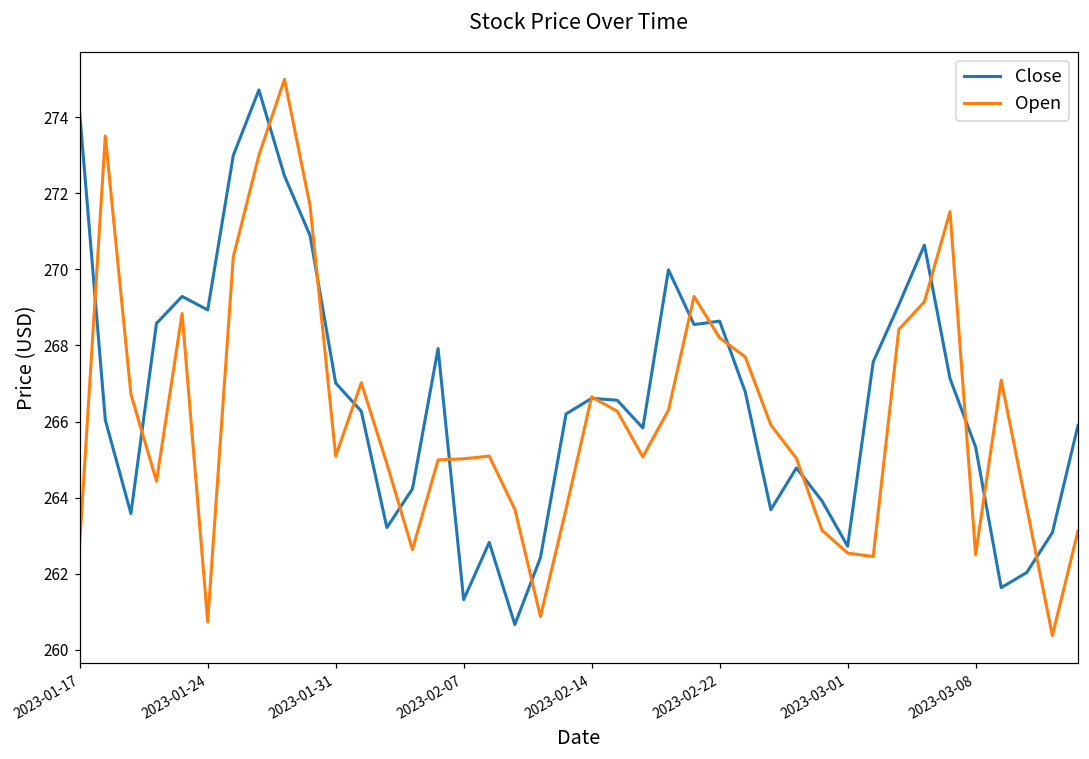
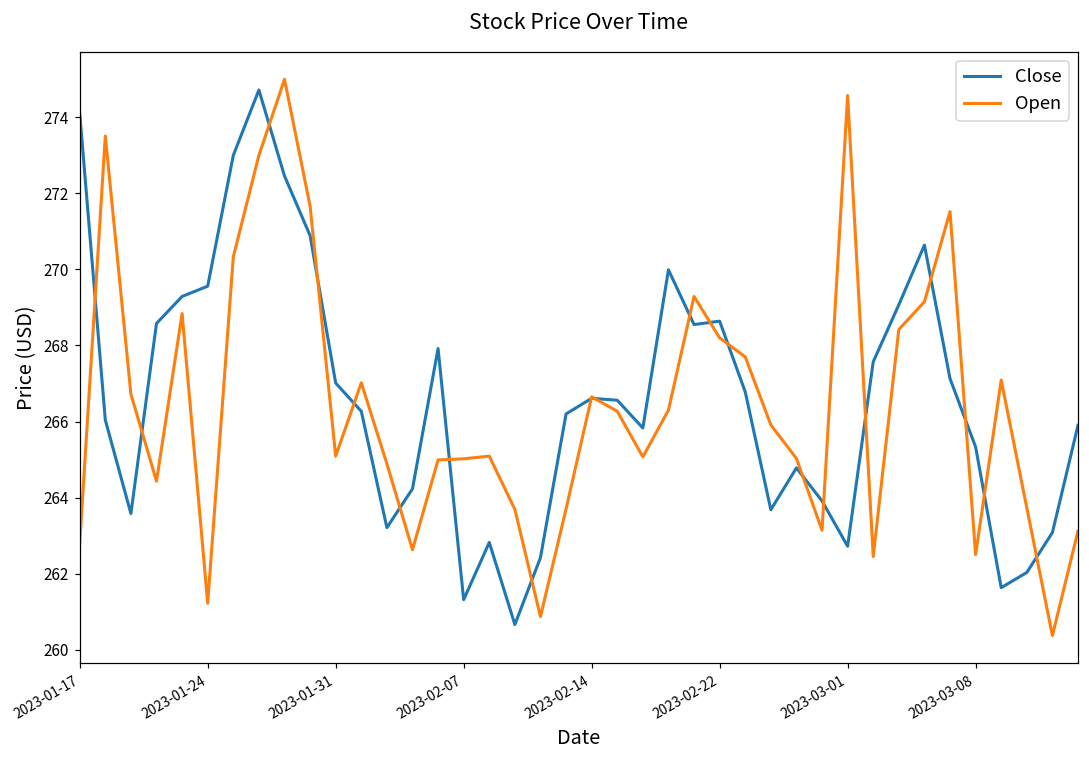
Close, 2023-01-24: 268.9 -> 269.6
Open, 2023-01-24: 260.7 -> 261.2
Open, 2023-03-01: 262.5 -> 274.6
